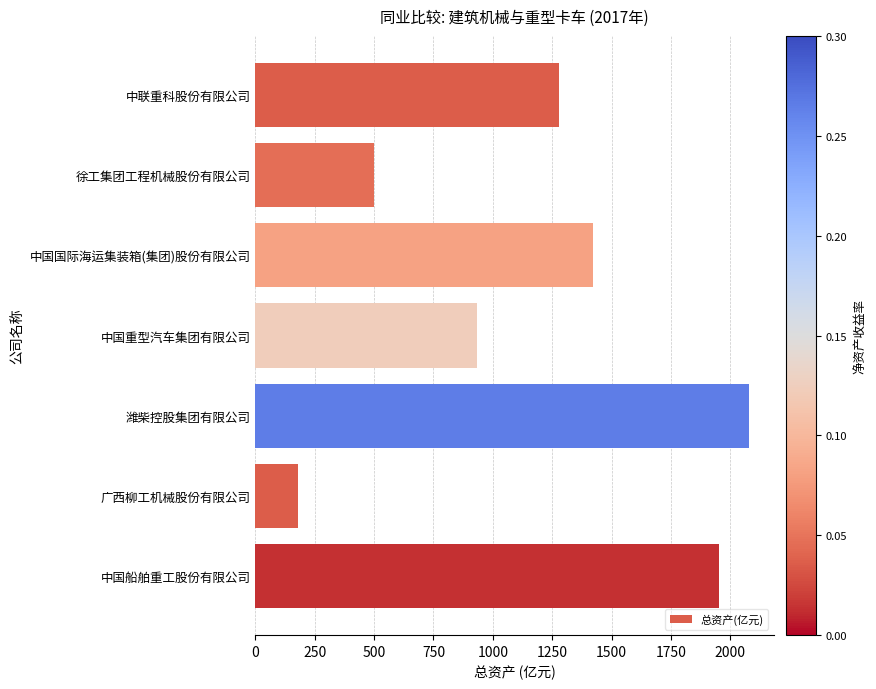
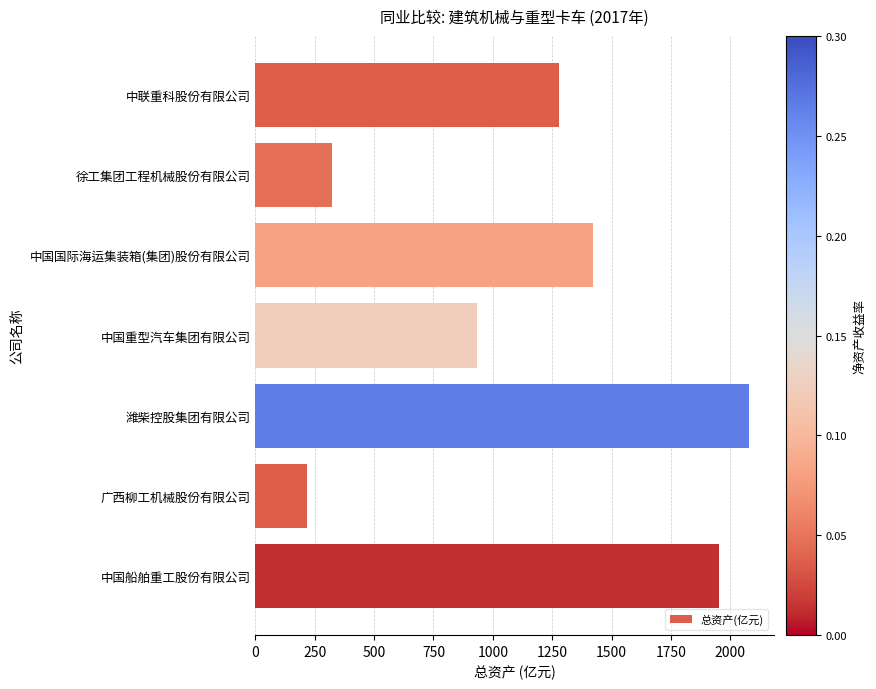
徐工集团工程机械股份有限公司: 500 -> 320
广西柳工机械股份有限公司: 180 -> 220
